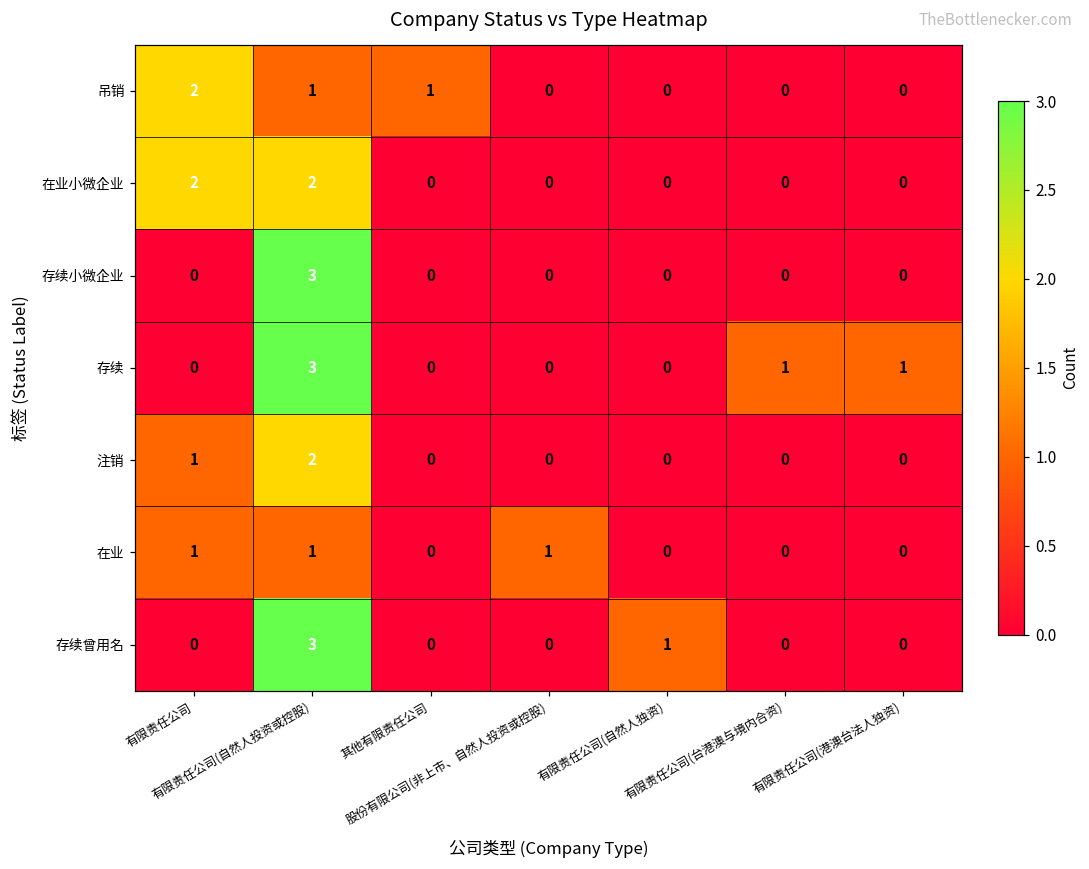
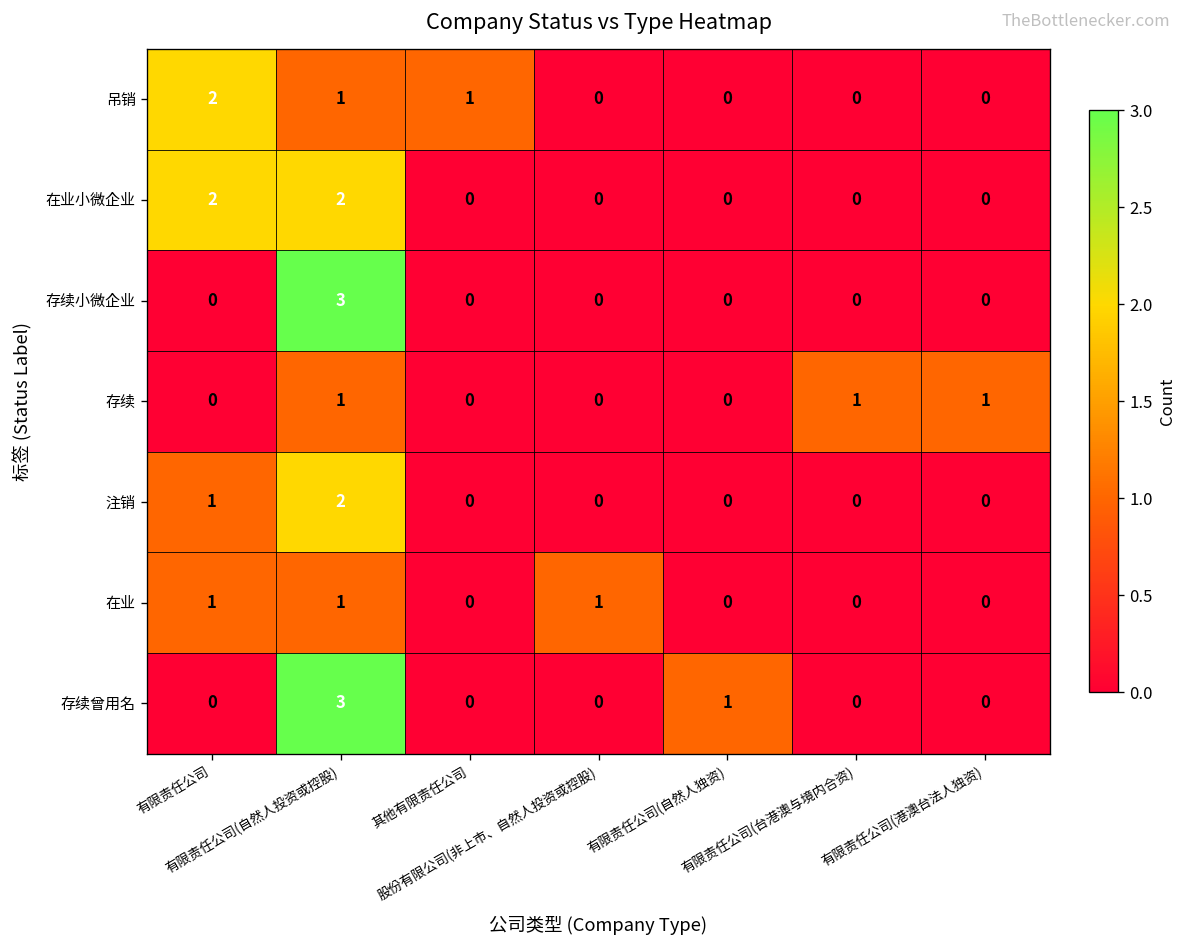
存续, 有限责任公司(自然人投资或控股): 3 -> 1
